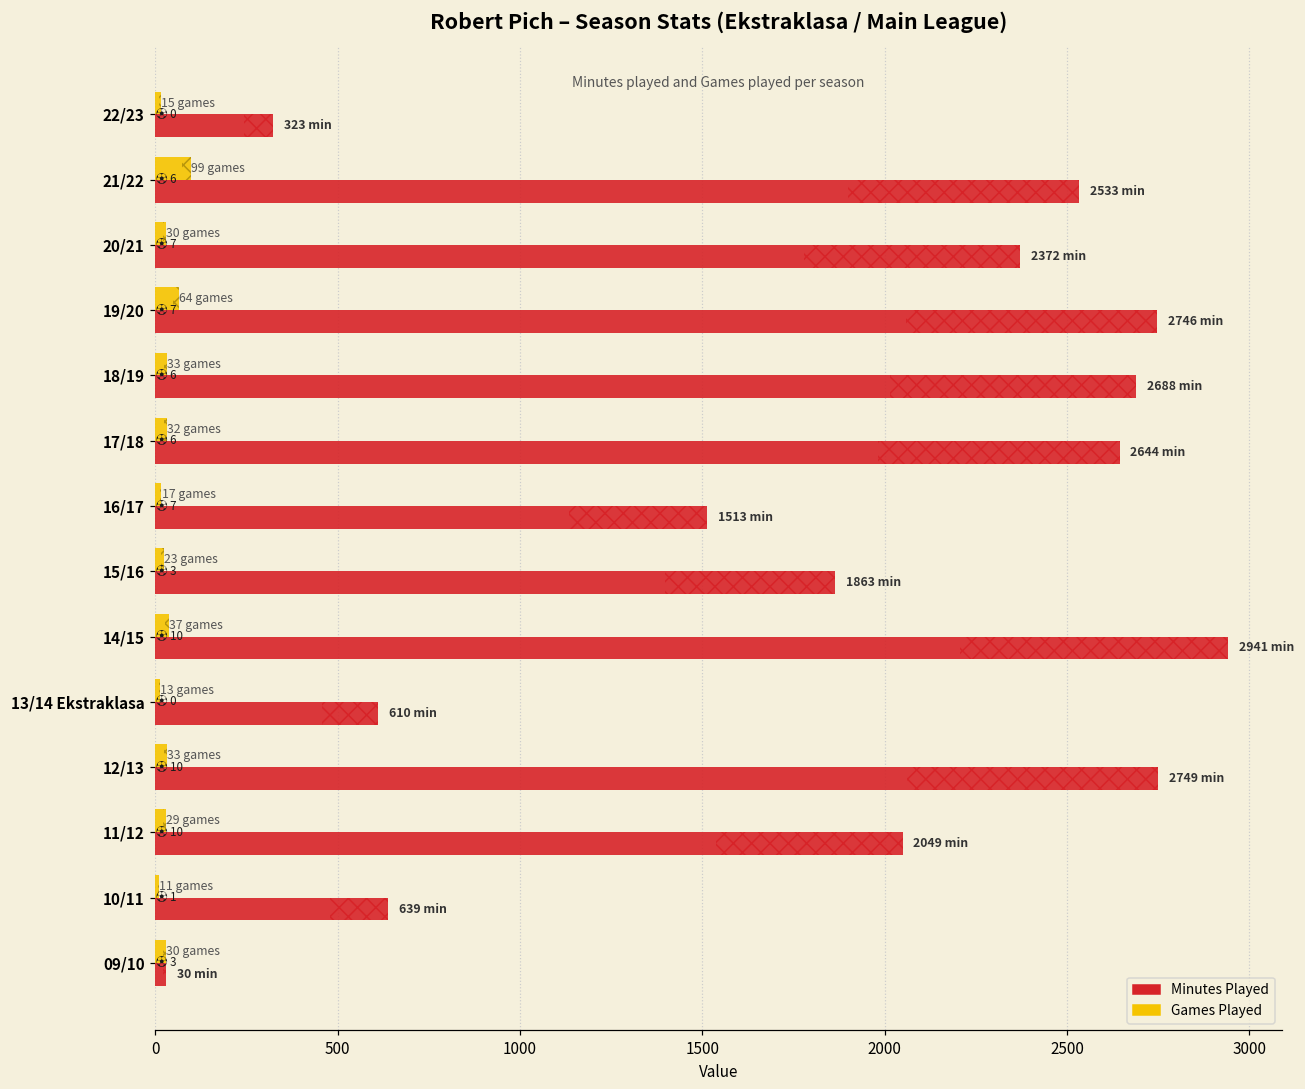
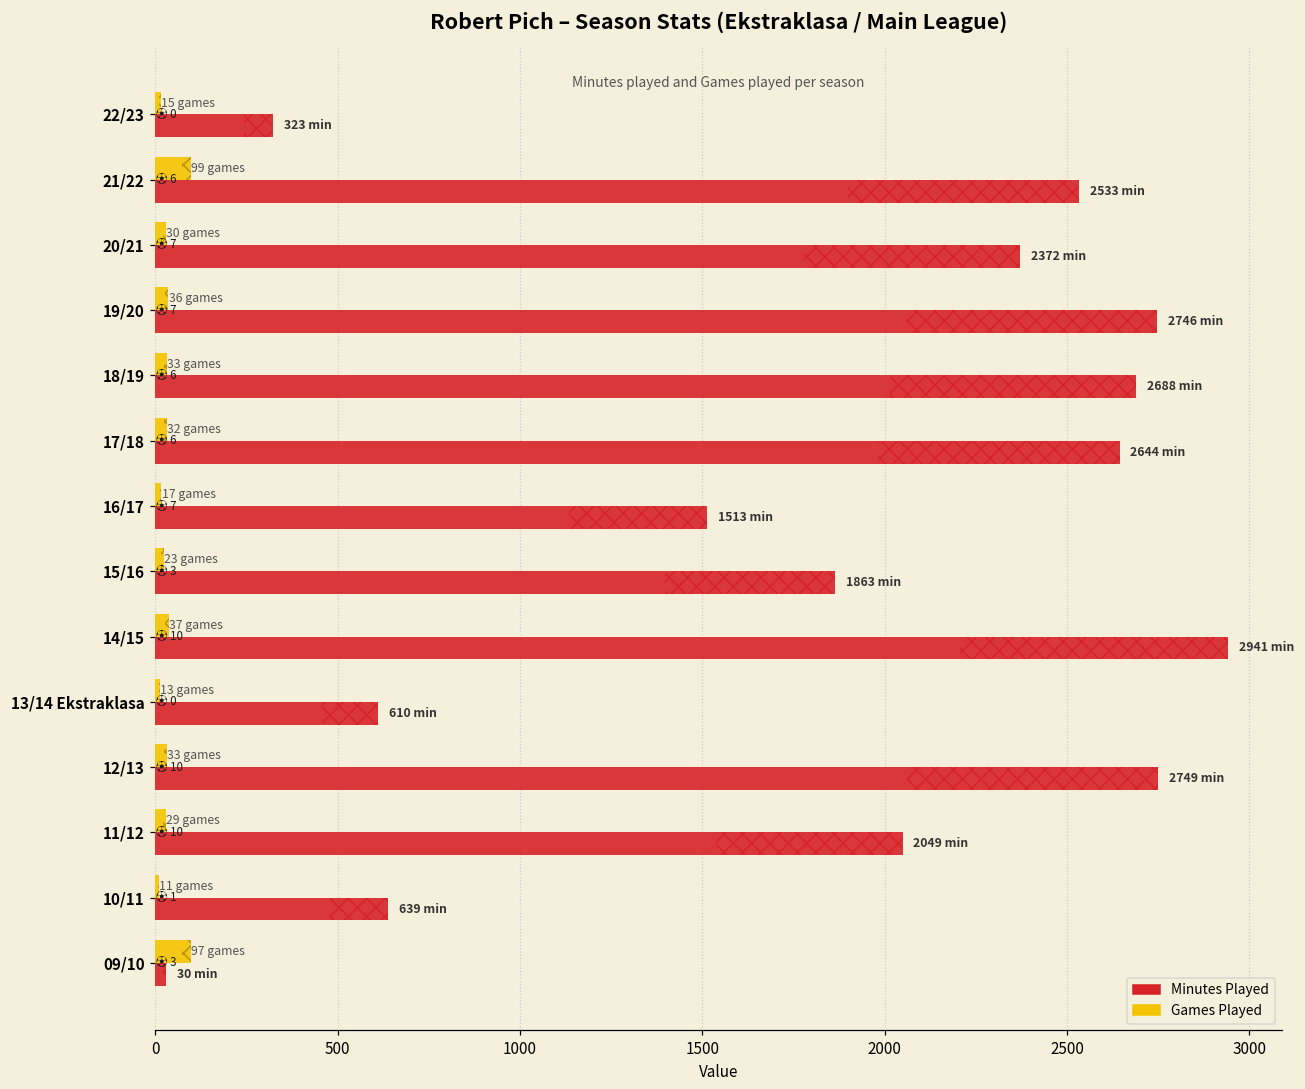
Games Played, 19/20: 64 -> 36
Games Played, 09/10: 30 -> 97
